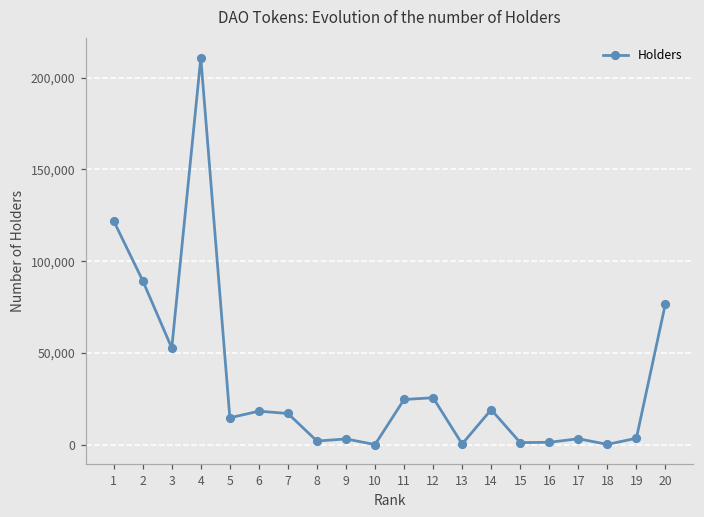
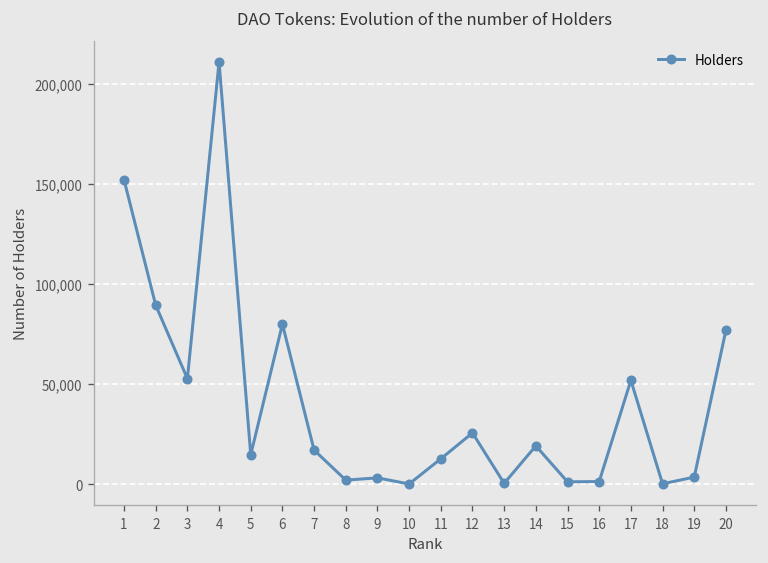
1: 122,000 -> 152,000
6: 18,000 -> 80,000
11: 25,000 -> 13,000
17: 3,000 -> 52,000
